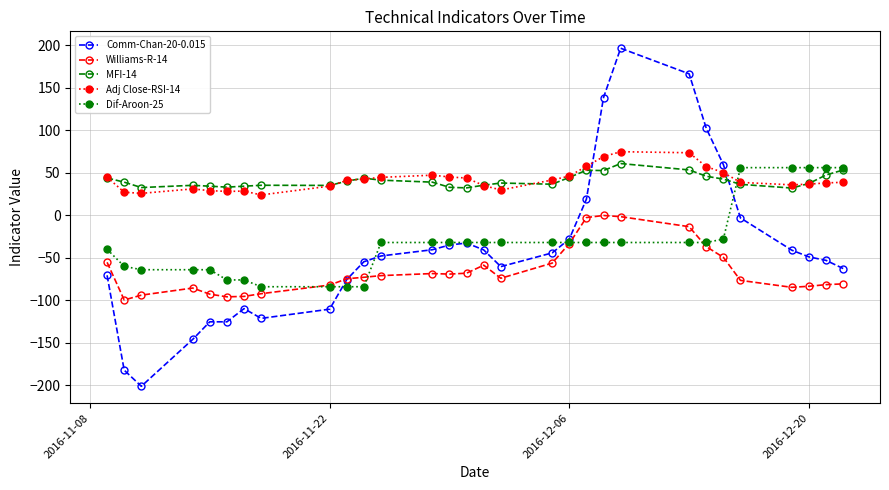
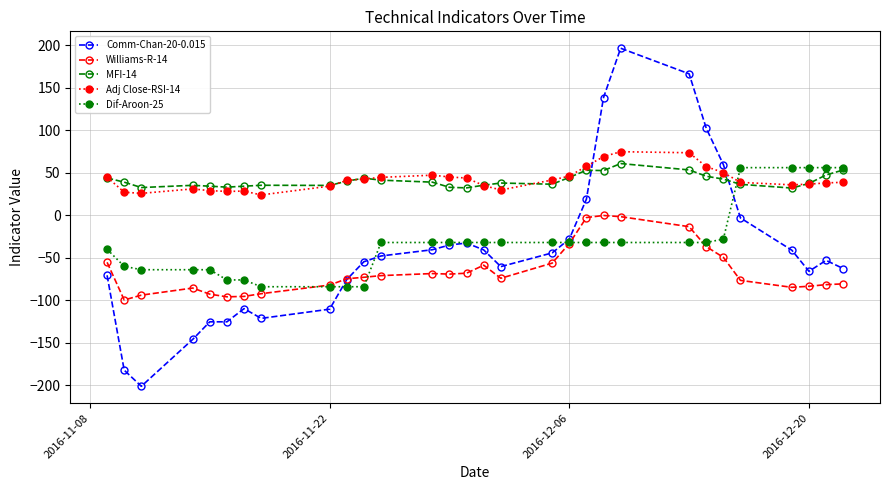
Comm-Chan-20-0.015, 2016-12-20: -50 -> -70
